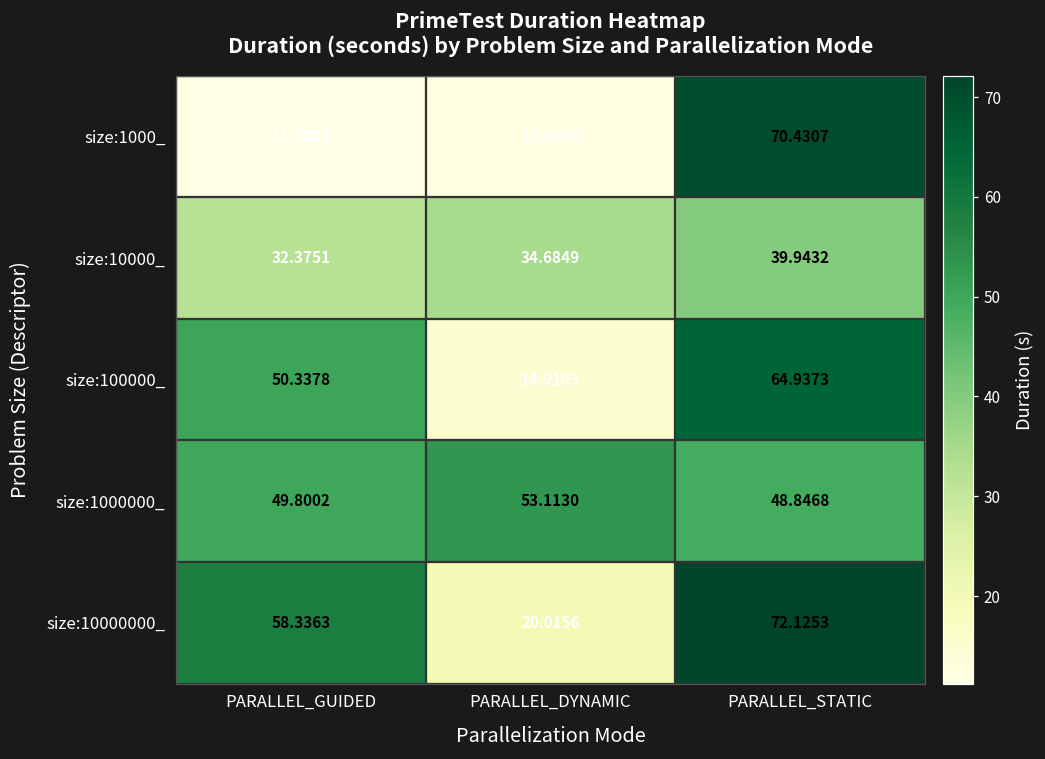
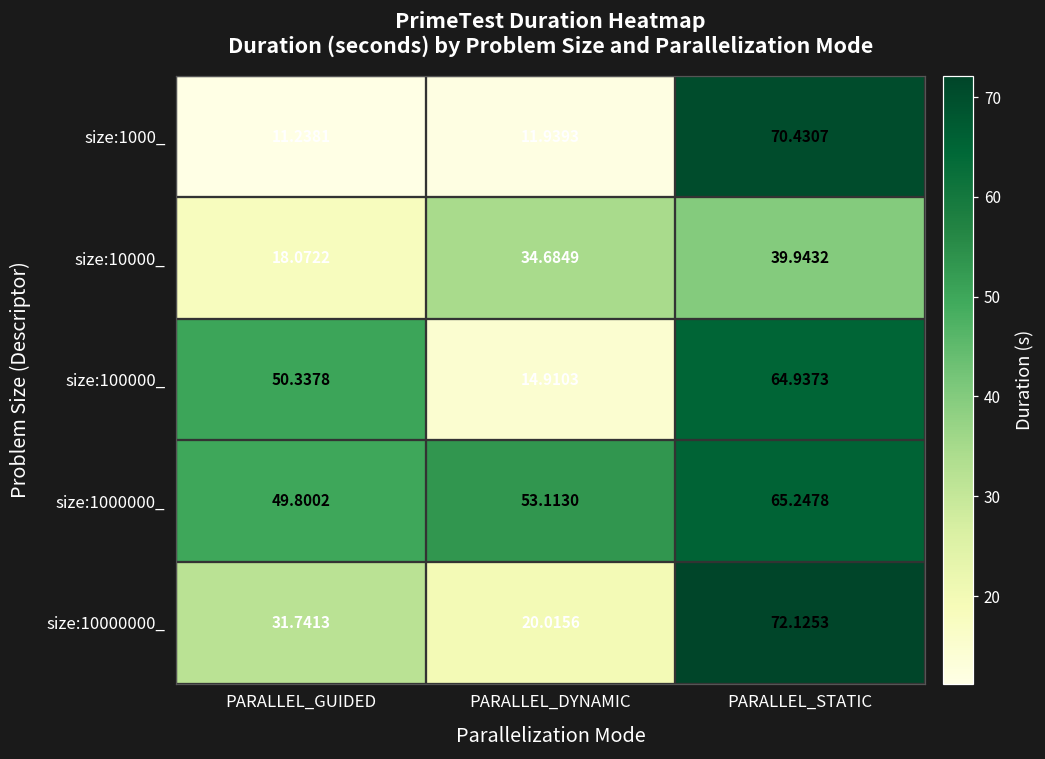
size:10000_, PARALLEL_GUIDED: 32.3751 -> 18.0722
size:1000000_, PARALLEL_STATIC: 48.8468 -> 65.2478
size:10000000_, PARALLEL_GUIDED: 58.3363 -> 31.7413
